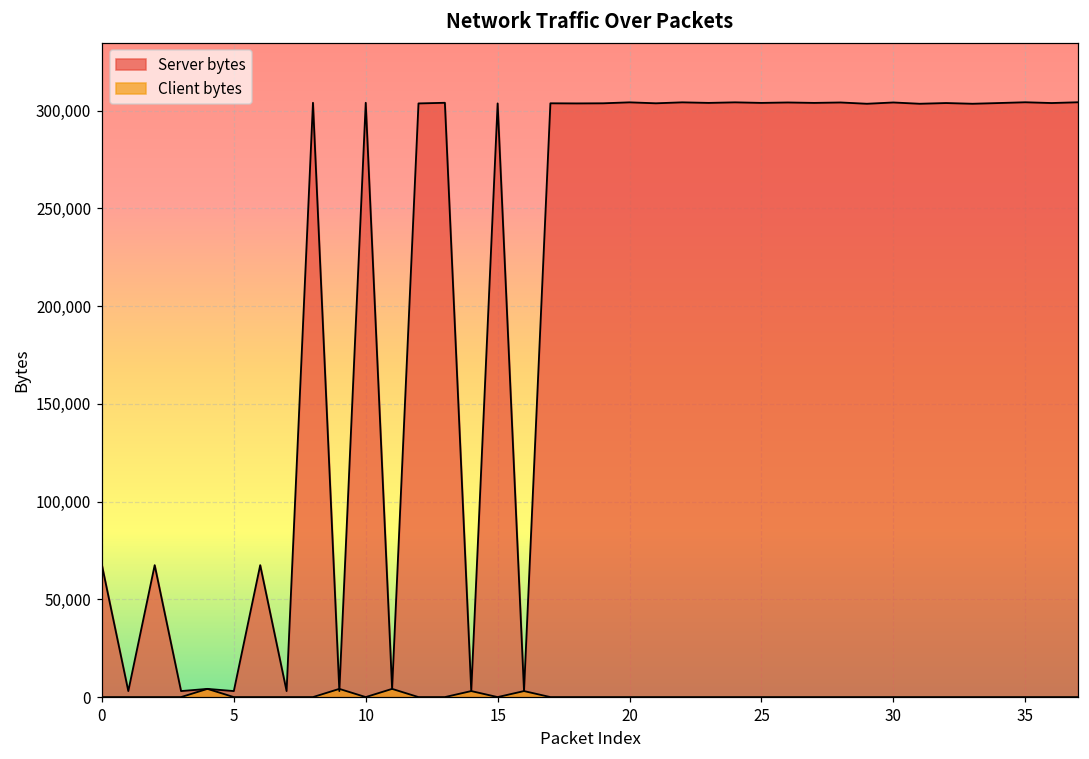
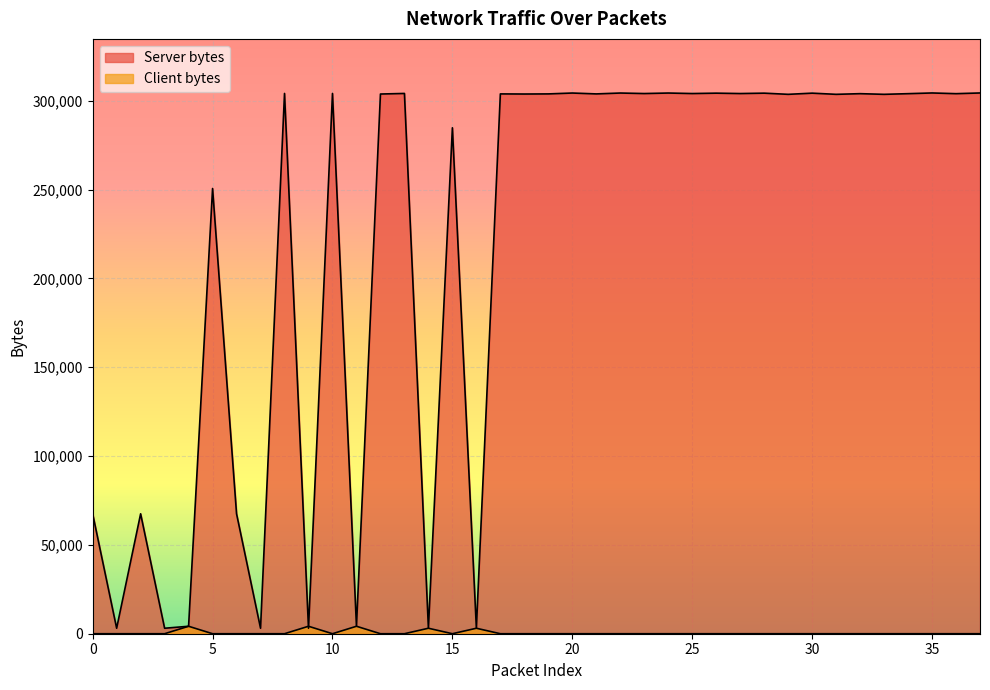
Server bytes, 5: 3,000 -> 251,000
Server bytes, 15: 304,000 -> 285,000
